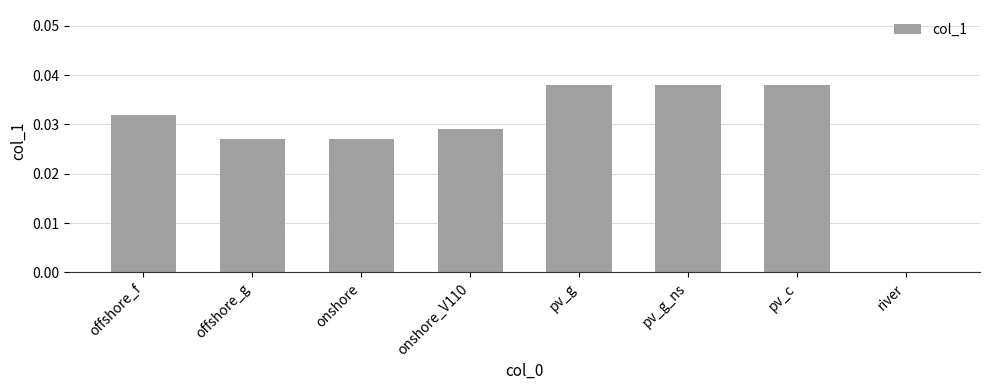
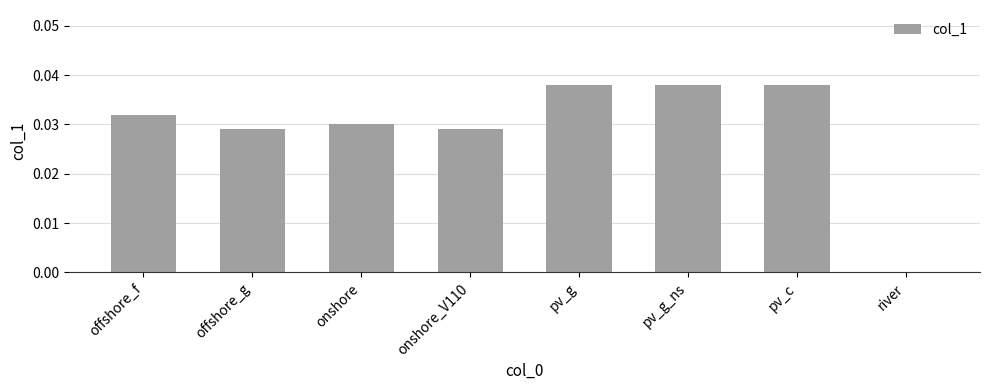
offshore_g: 0.027 -> 0.029
onshore: 0.027 -> 0.030
